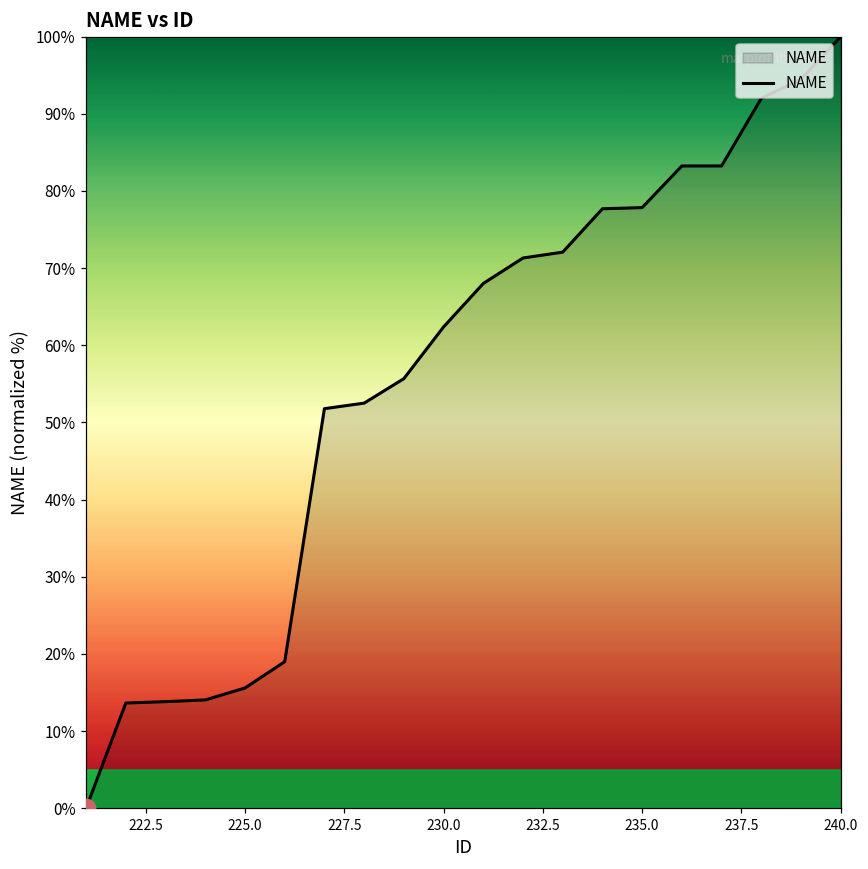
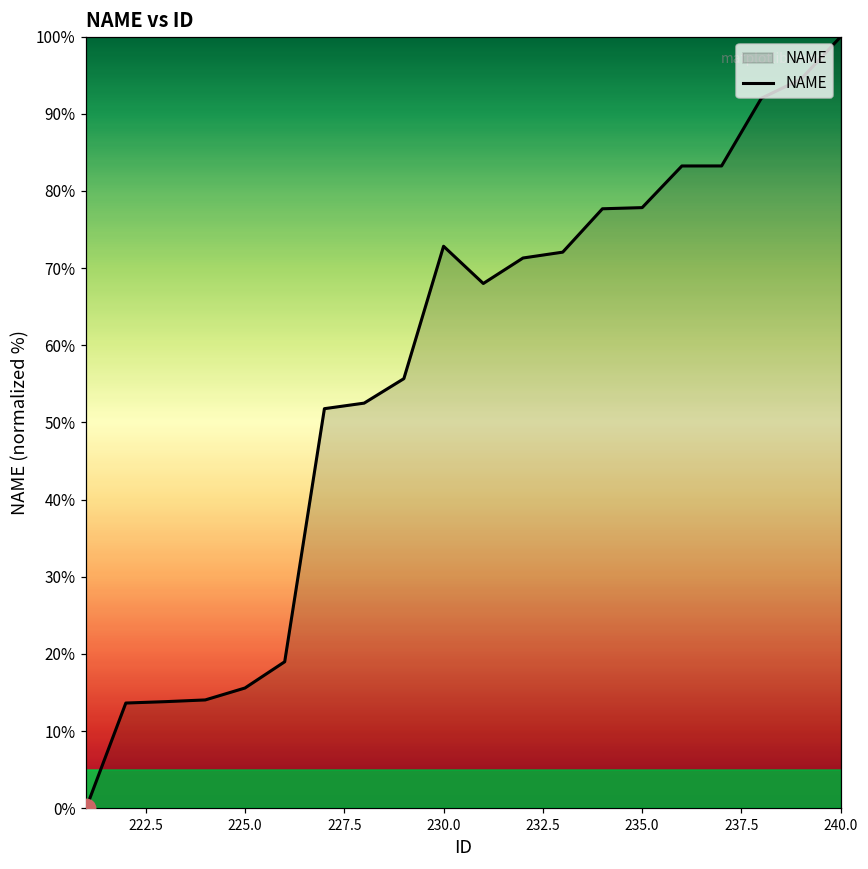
NAME, 230.0: 62% -> 73%
